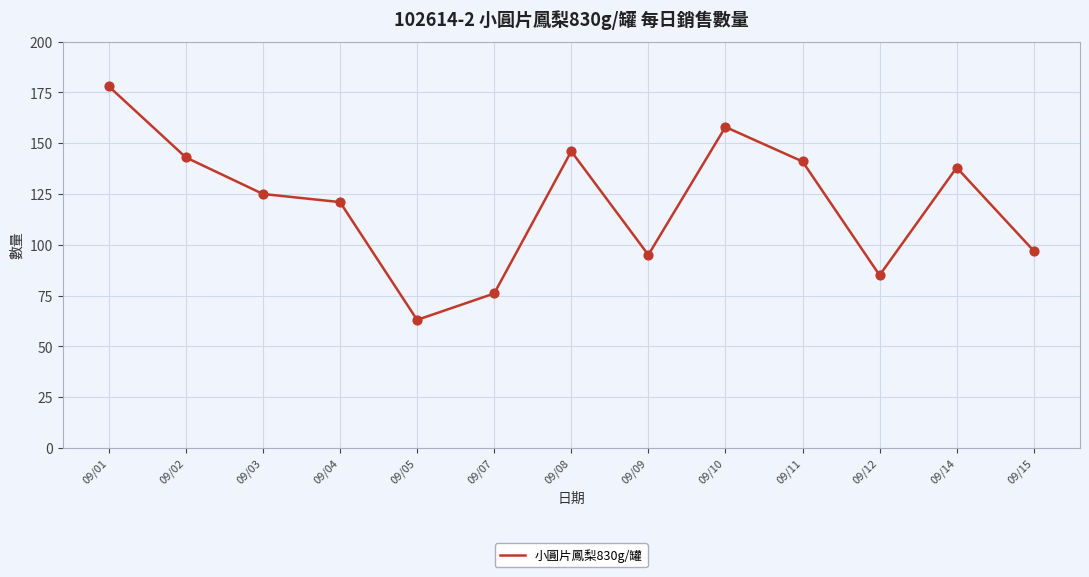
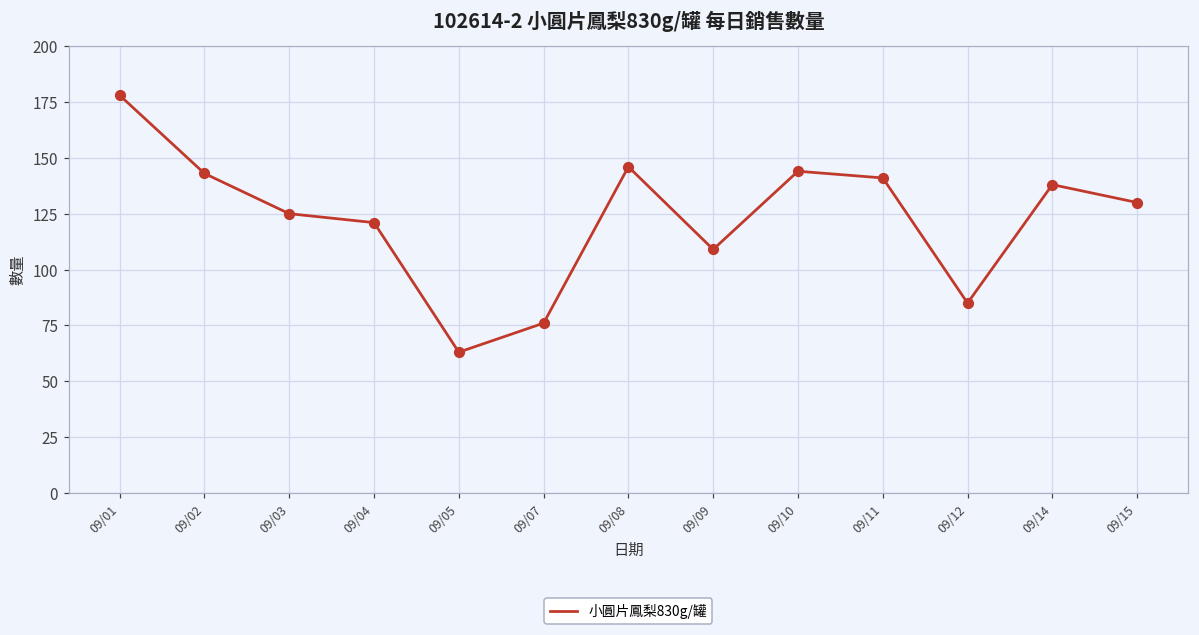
09/09: 95 -> 109
09/10: 158 -> 144
09/15: 97 -> 130
